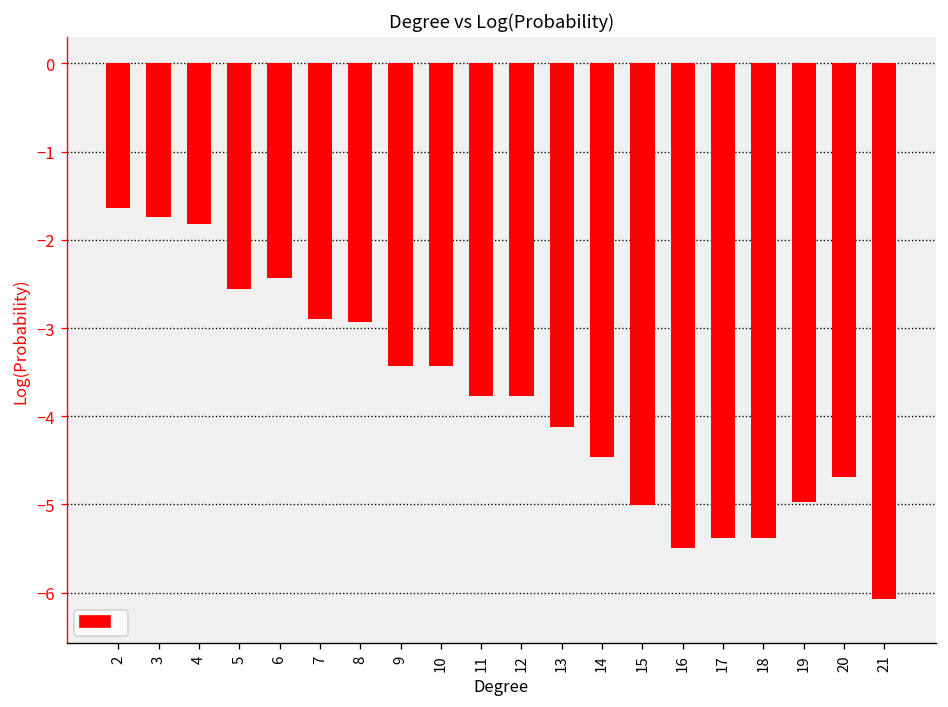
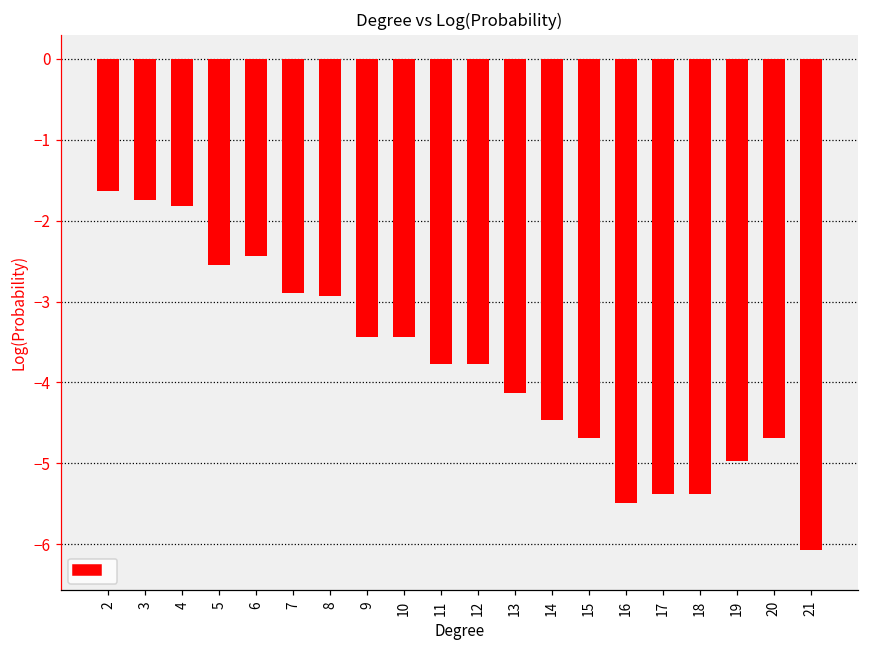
15: -5.0 -> -4.7
